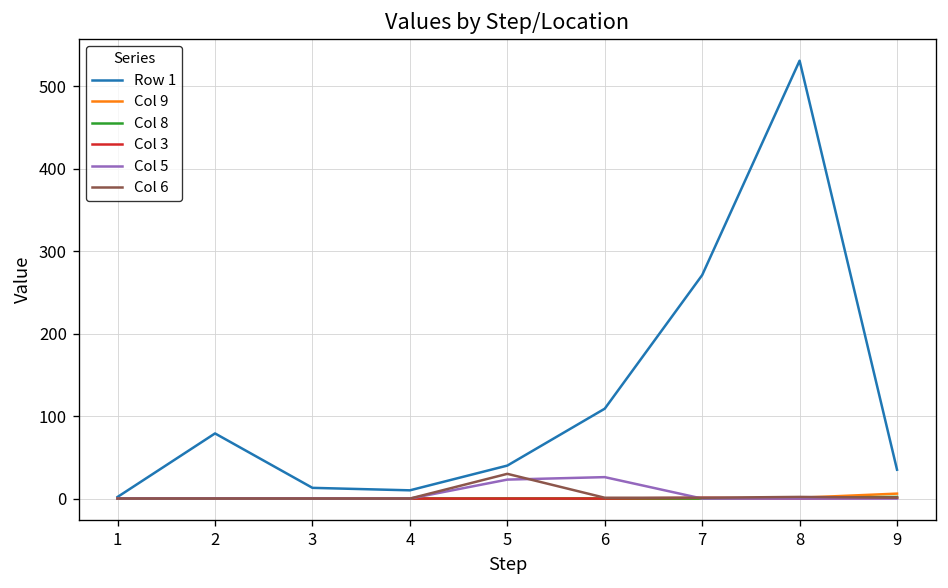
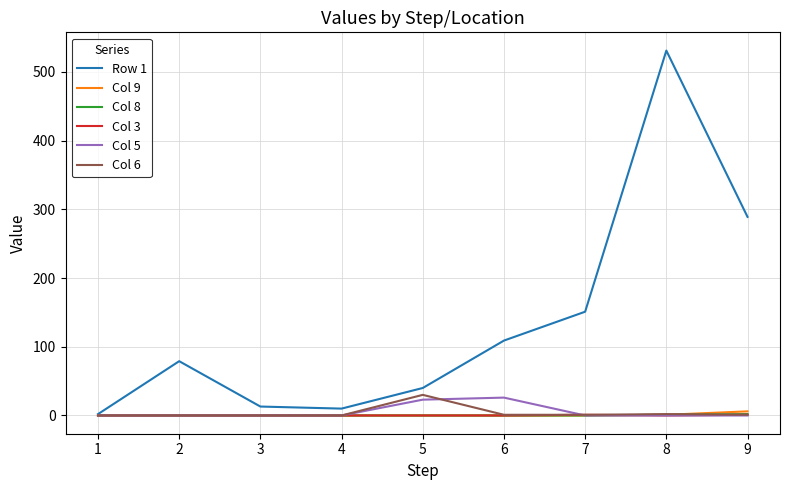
Row 1, 7: 270 -> 150
Row 1, 9: 40 -> 290
